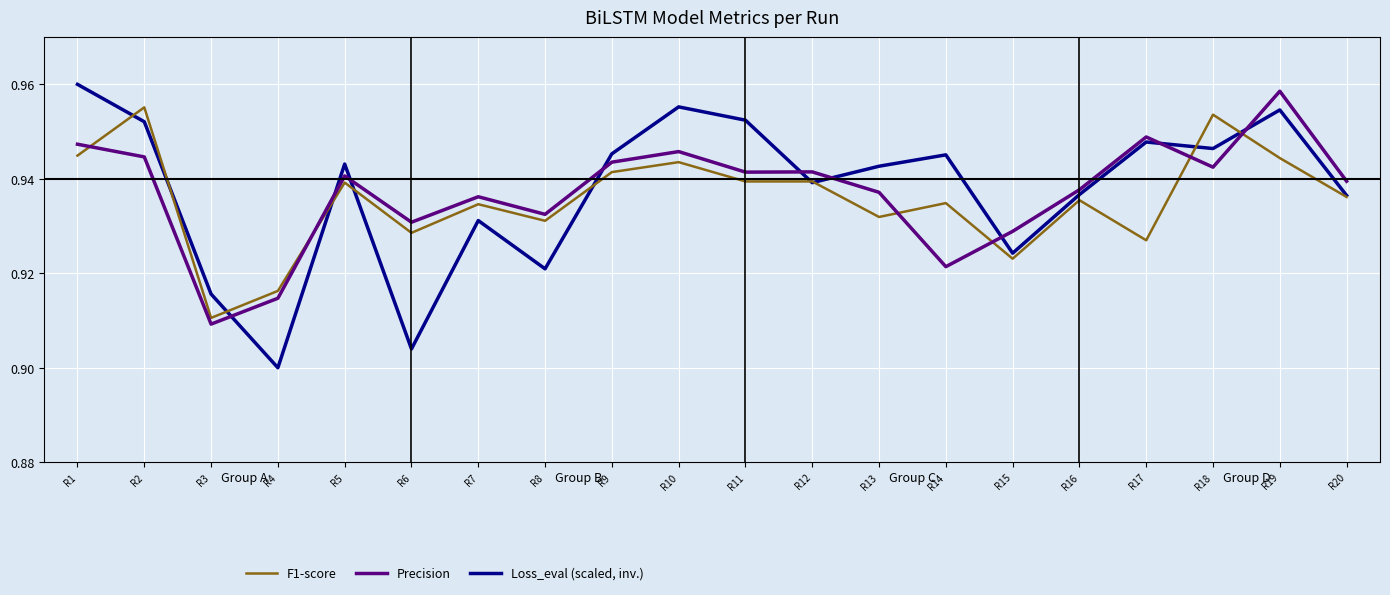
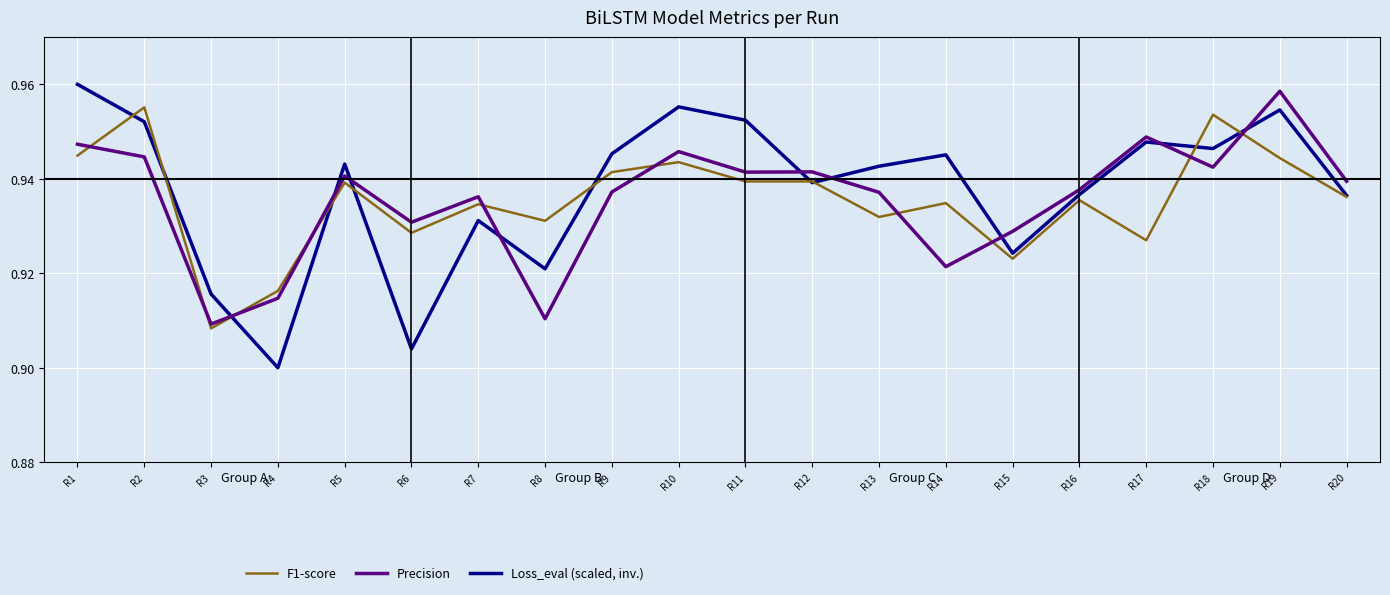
F1-score, R3: 0.911 -> 0.908
Precision, R8: 0.932 -> 0.910
Precision, R9: 0.944 -> 0.937
